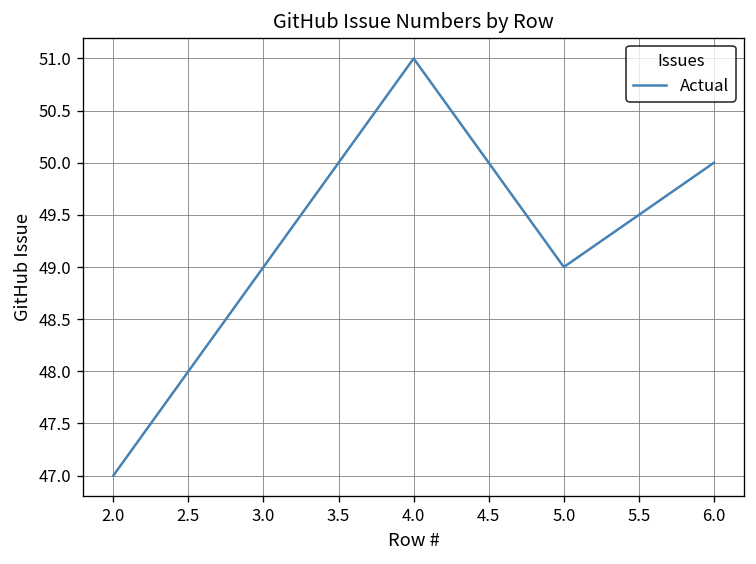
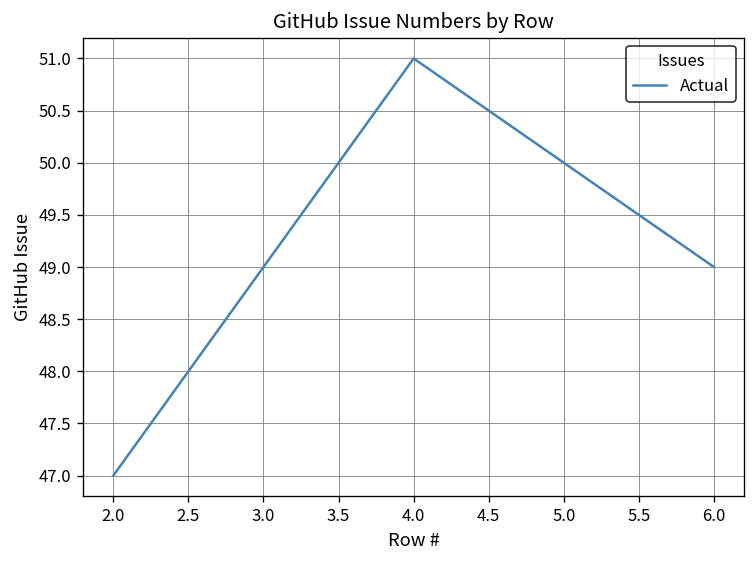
5.0: 49 -> 50
6.0: 50 -> 49
